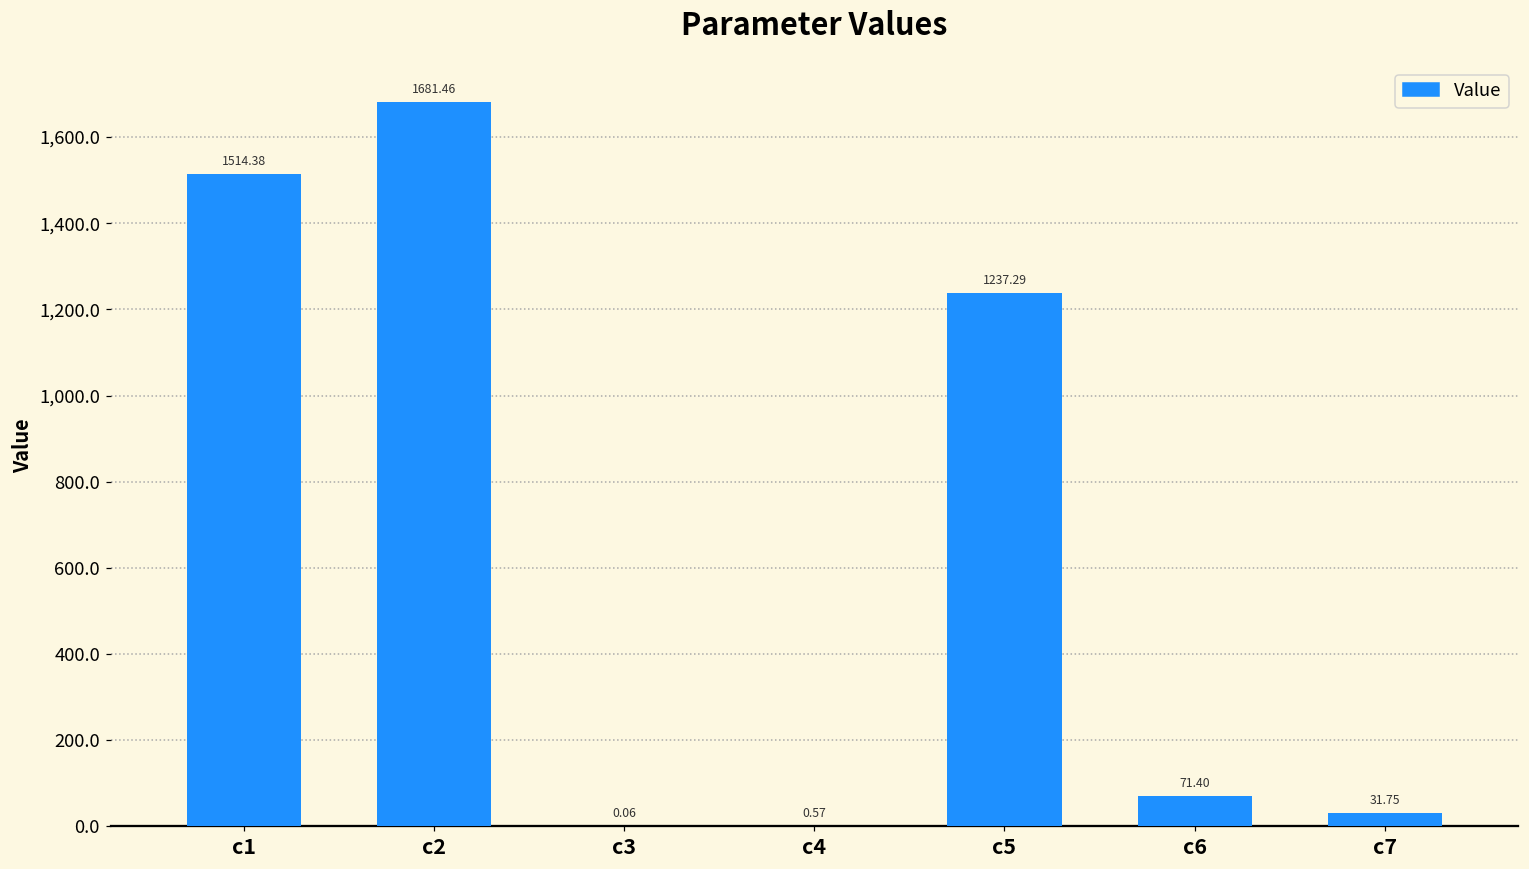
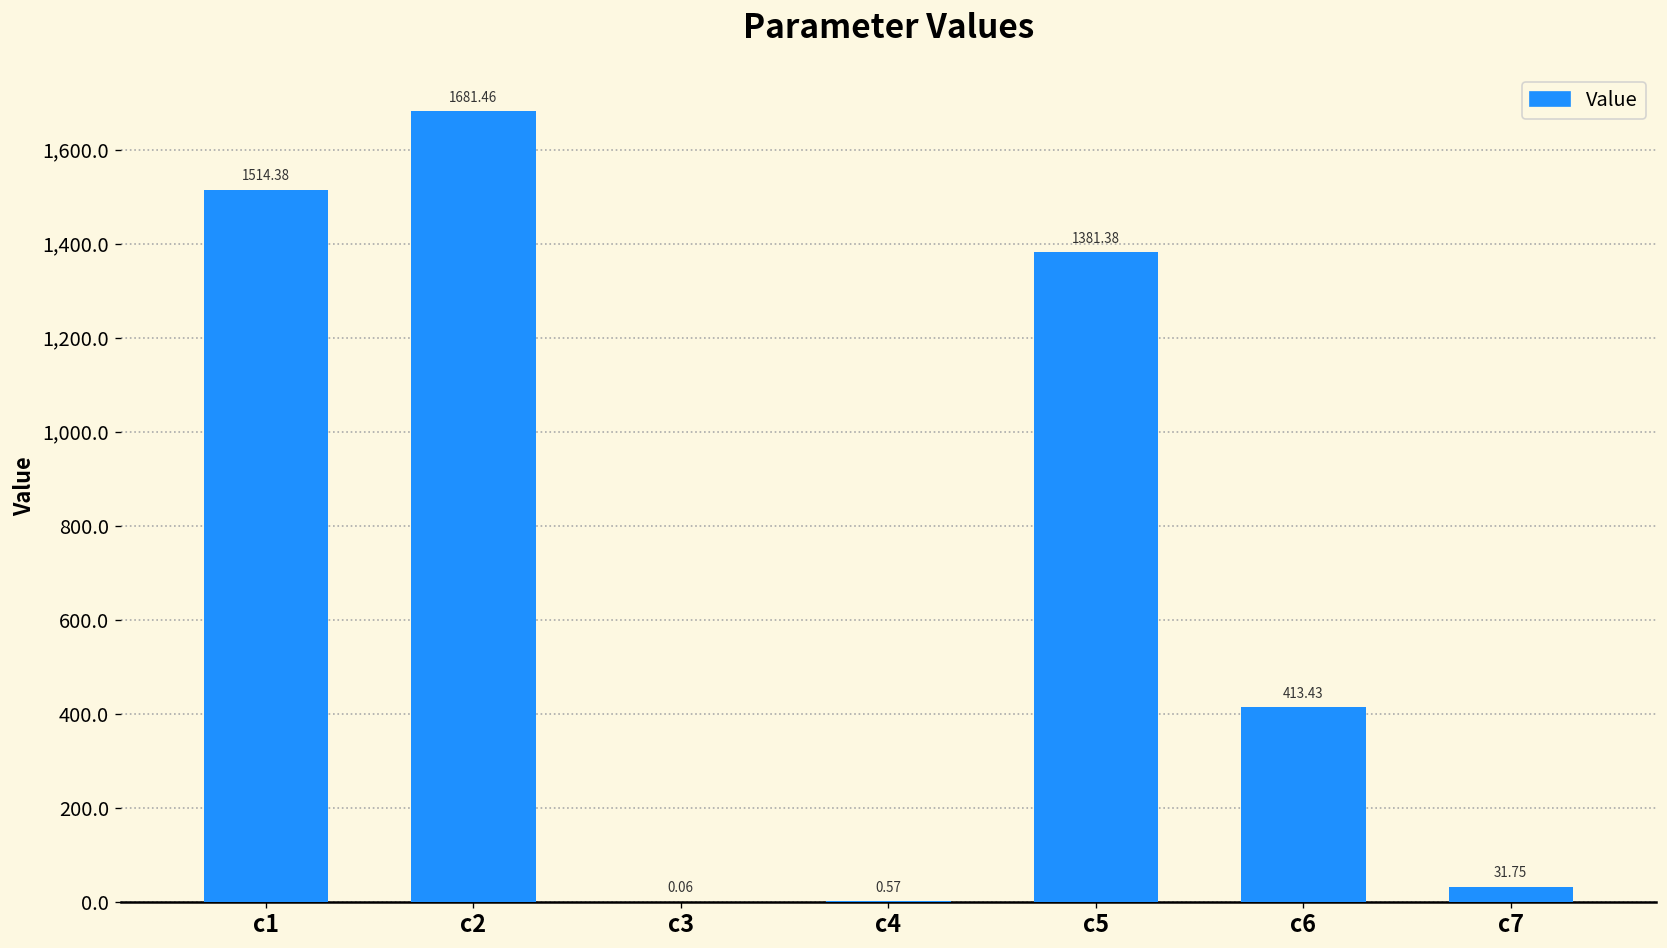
c5: 1237.29 -> 1381.38
c6: 71.40 -> 413.43
